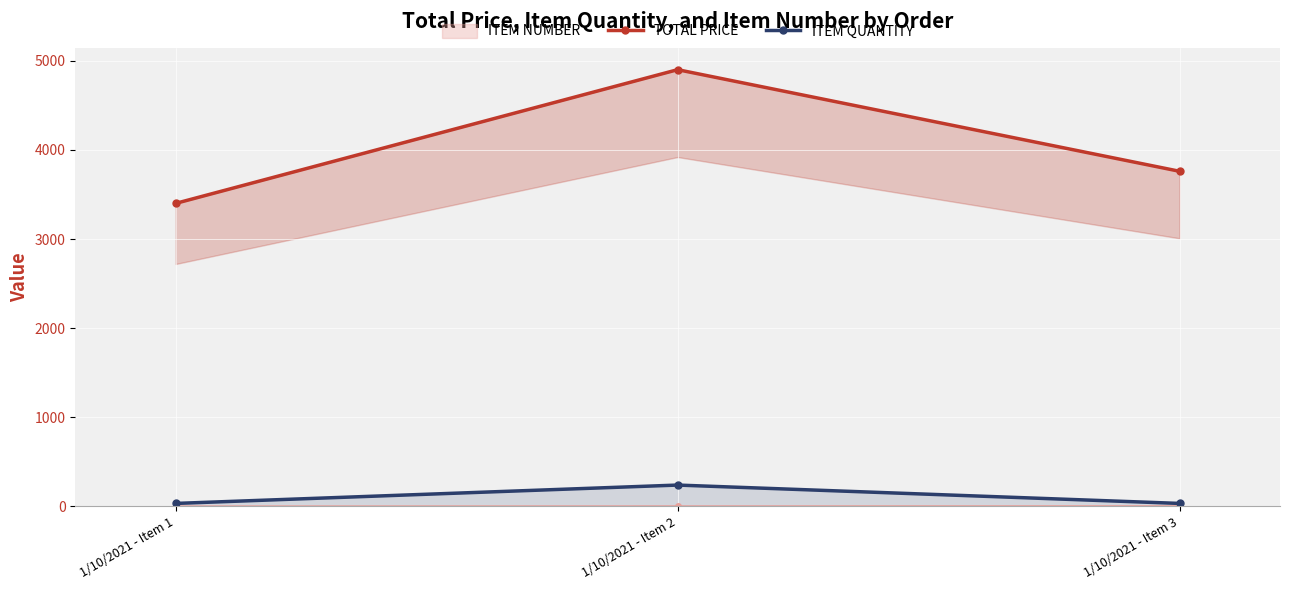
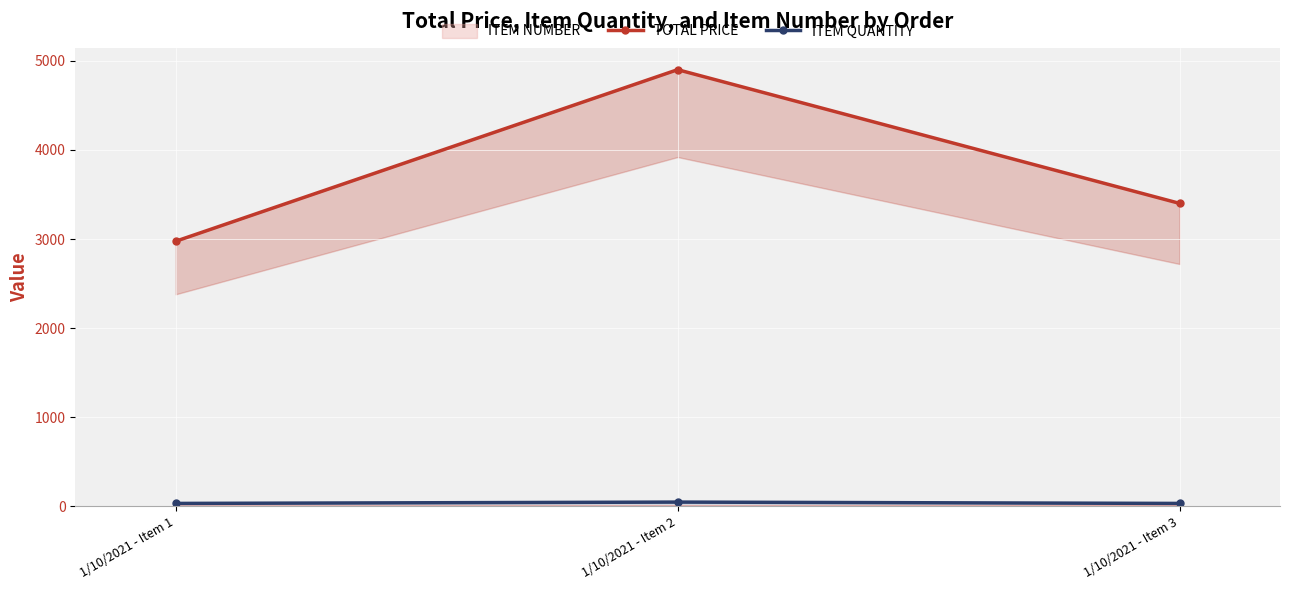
TOTAL PRICE, 1/10/2021 - Item 1: 3400 -> 3000
ITEM QUANTITY, 1/10/2021 - Item 2: 200 -> 0
TOTAL PRICE, 1/10/2021 - Item 3: 3800 -> 3400
